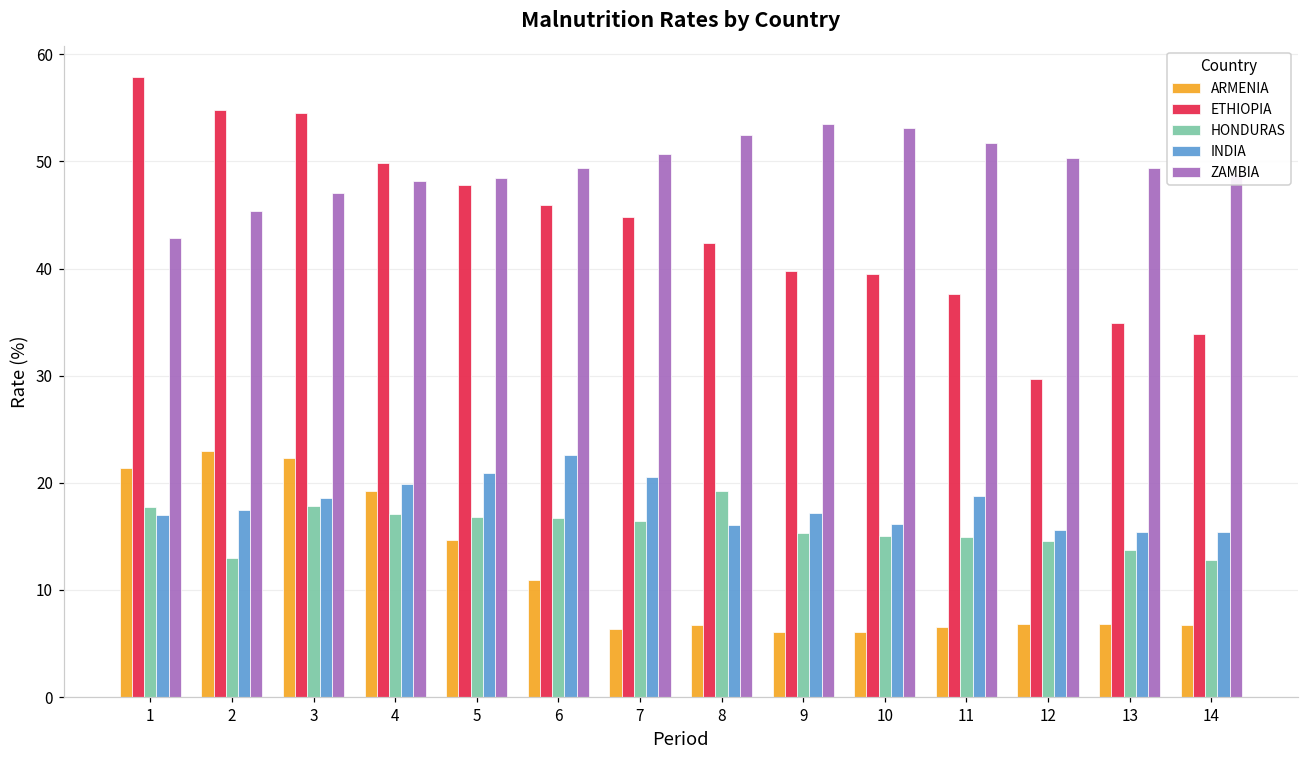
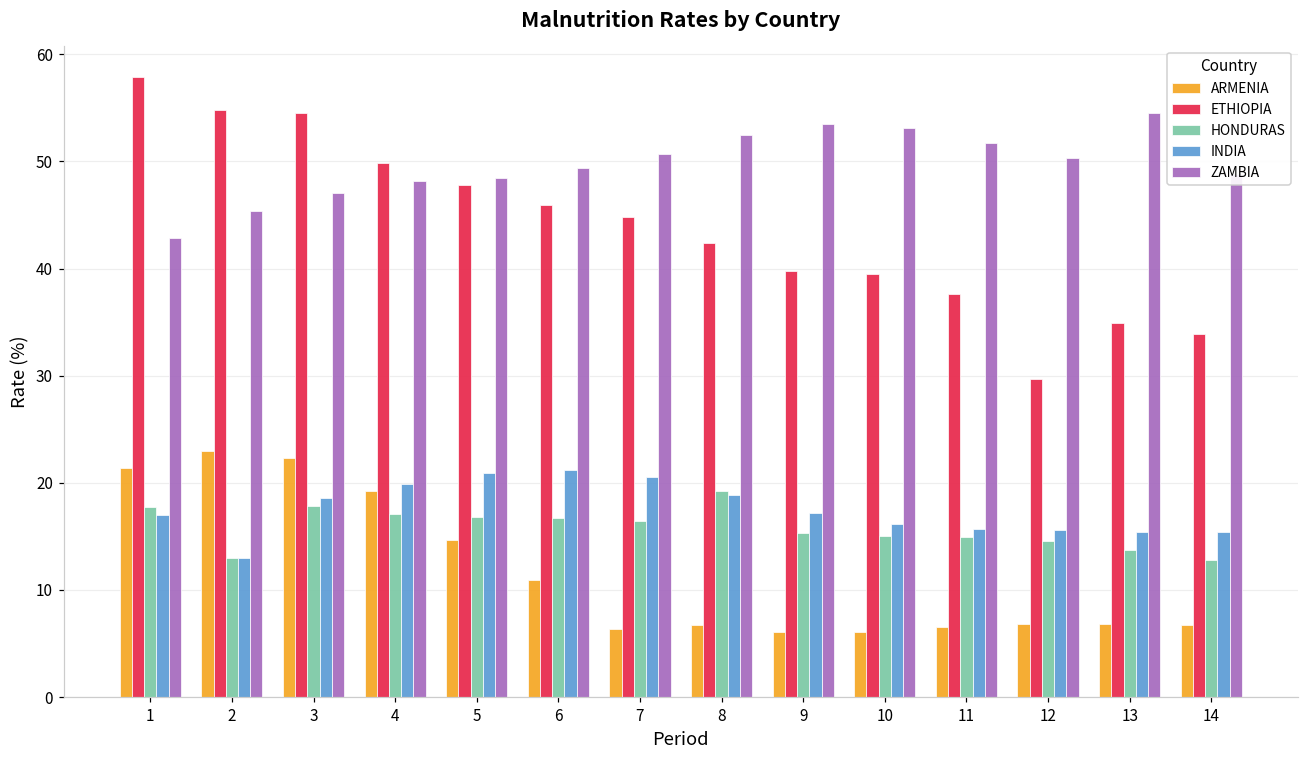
INDIA, 2: 18 -> 13
INDIA, 6: 23 -> 21
INDIA, 8: 16 -> 19
INDIA, 11: 19 -> 16
ZAMBIA, 13: 49 -> 55
